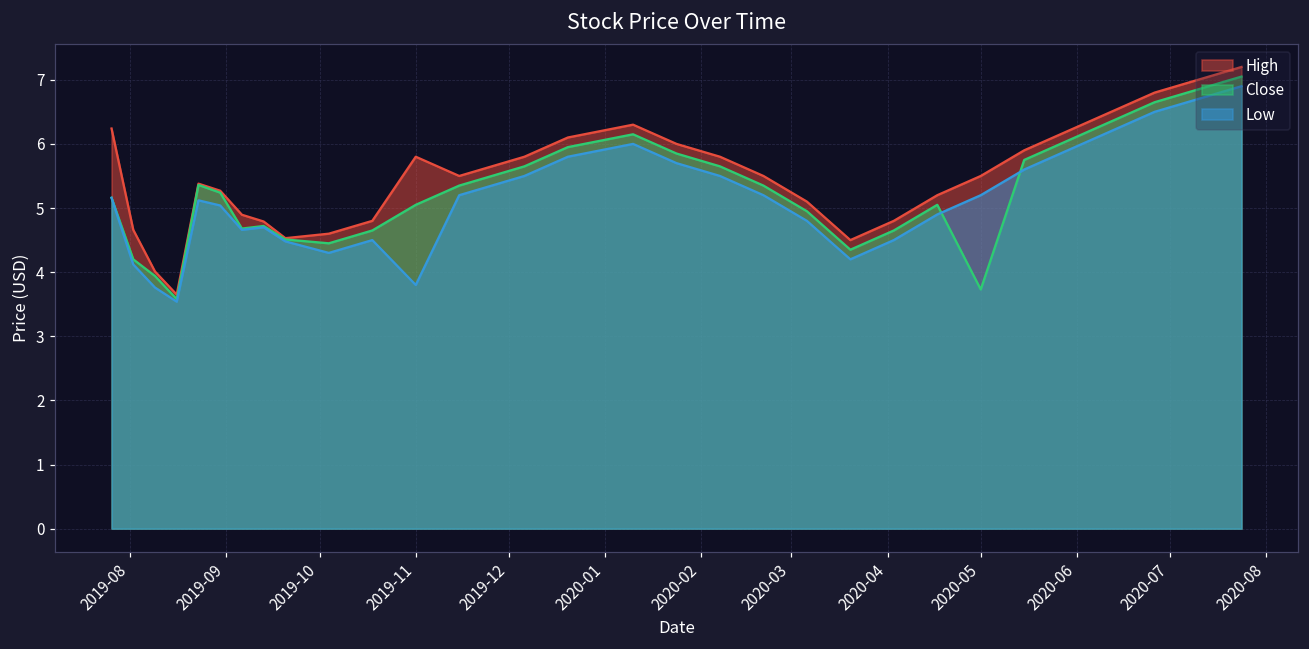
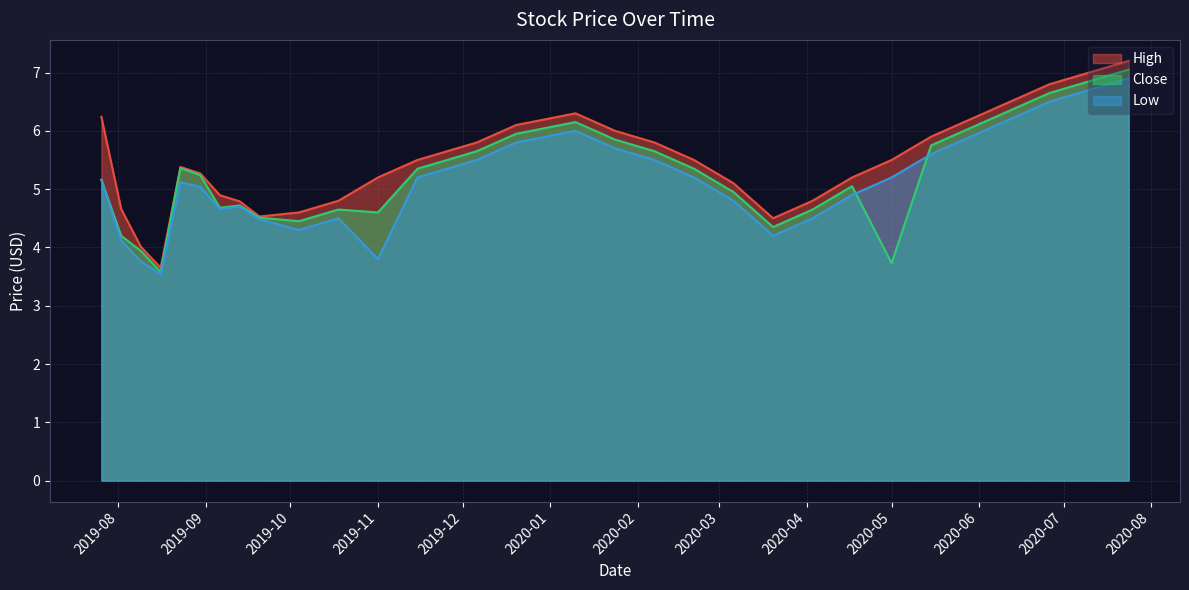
High, 2019-11: 5.8 -> 5.2
Close, 2019-11: 5.1 -> 4.6
